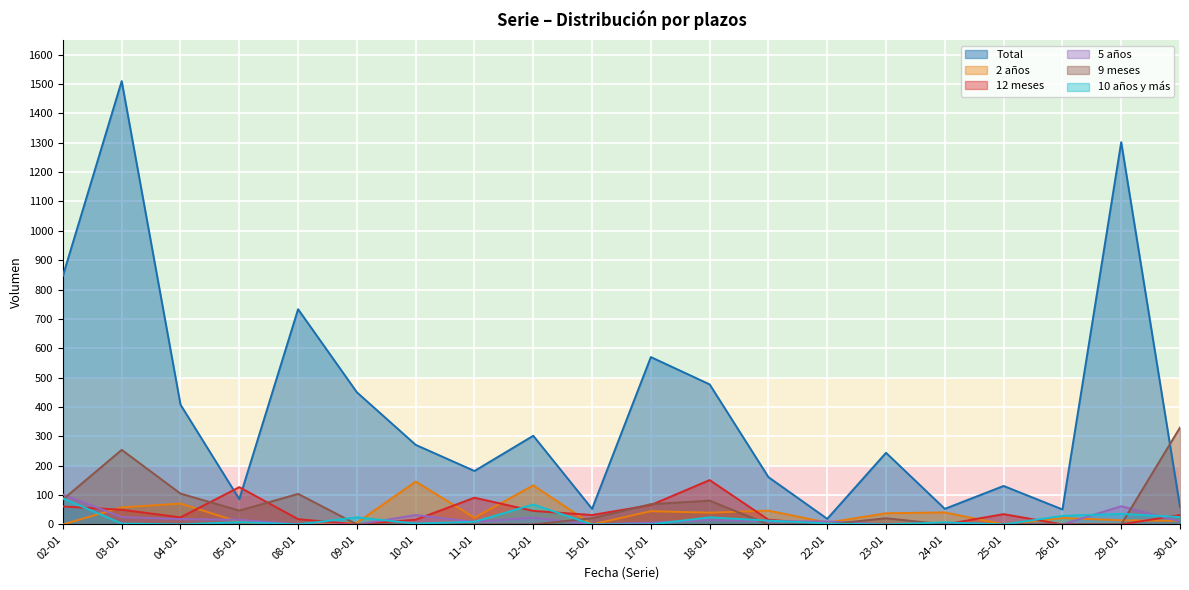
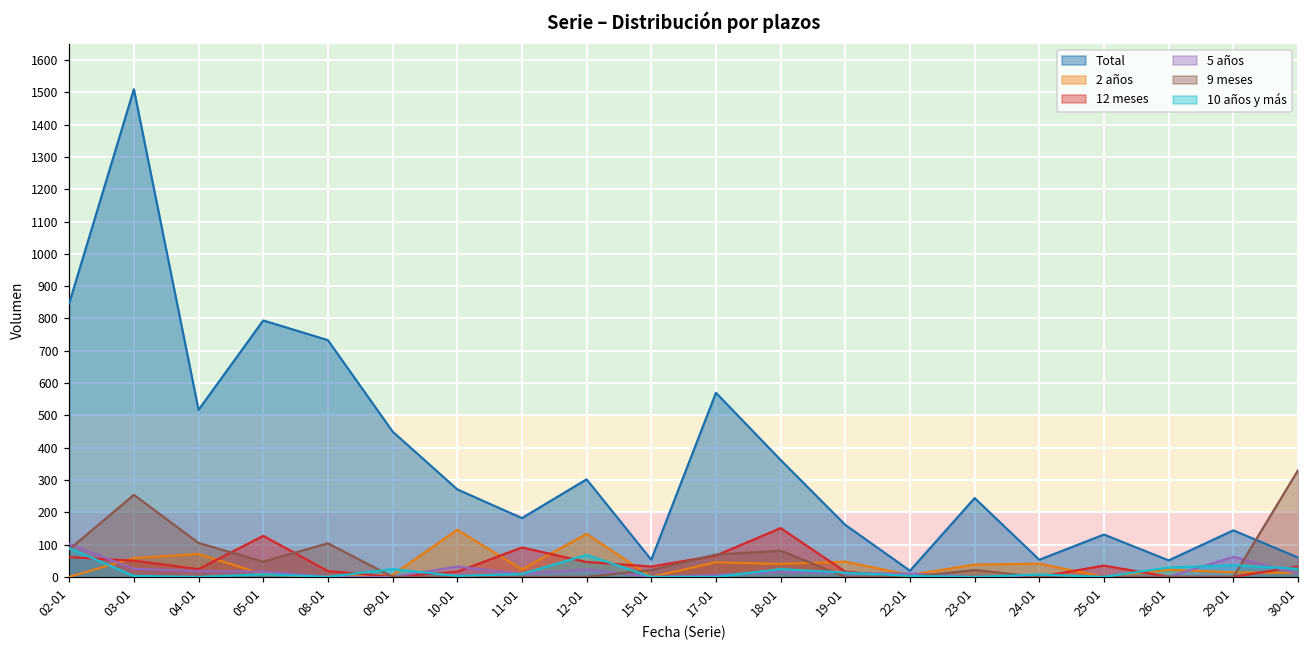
Total, 04-01: 410 -> 520
Total, 05-01: 90 -> 790
Total, 18-01: 480 -> 360
Total, 29-01: 1300 -> 140
